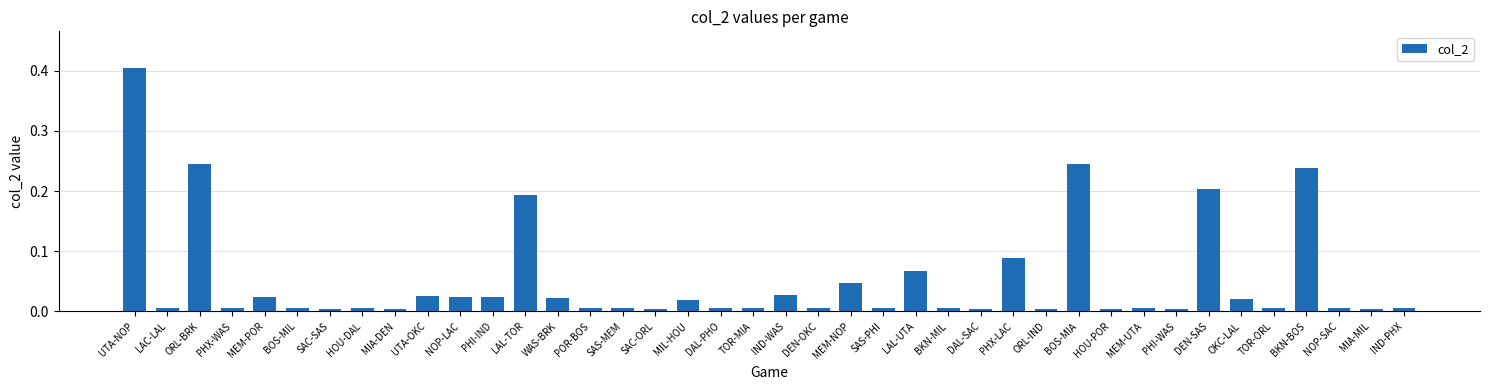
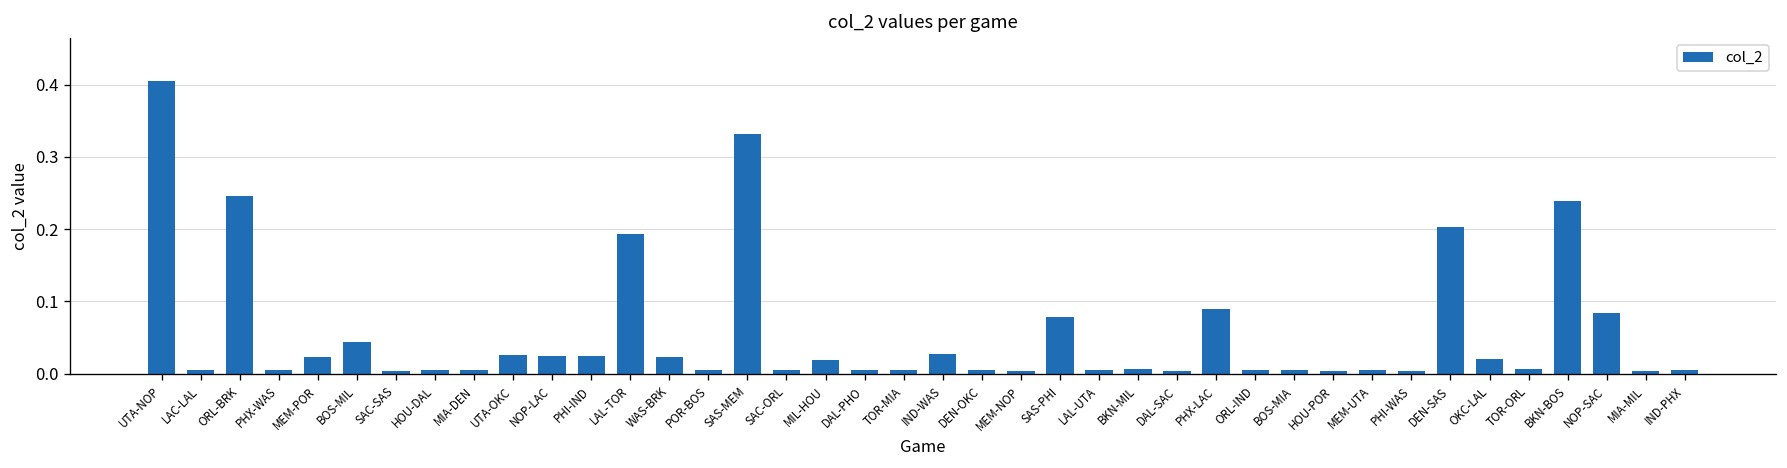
BOS-MIL: 0.01 -> 0.04
SAS-MEM: 0.01 -> 0.33
MEM-NOP: 0.05 -> 0.00
SAS-PHI: 0.01 -> 0.08
LAL-UTA: 0.07 -> 0.00
BOS-MIA: 0.24 -> 0.01
NOP-SAC: 0.01 -> 0.08
